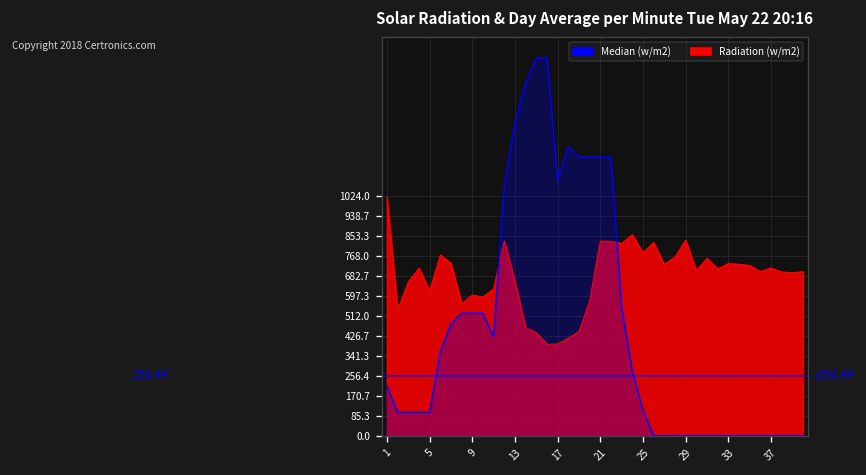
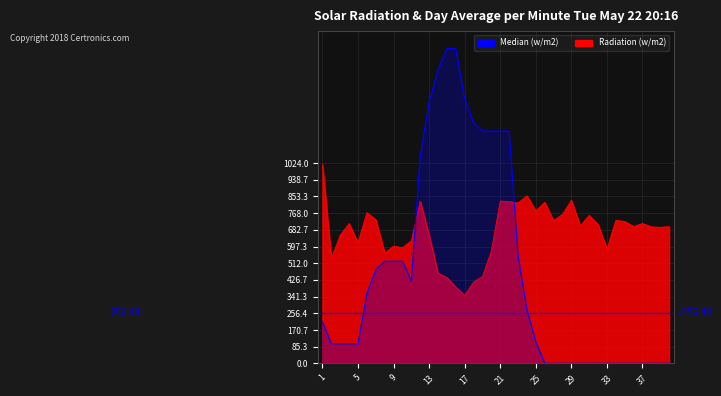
Radiation (w/m2), 17: 390 -> 350
Median (w/m2), 17: 1090 -> 1350
Radiation (w/m2), 33: 730 -> 590
